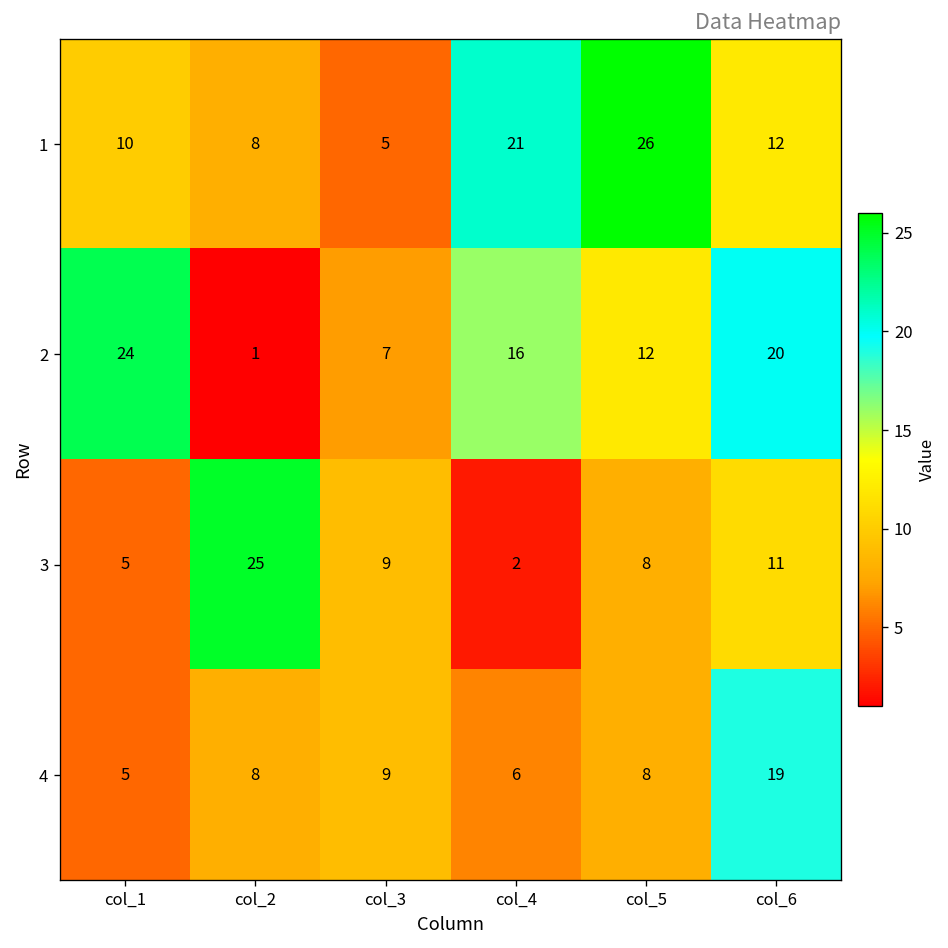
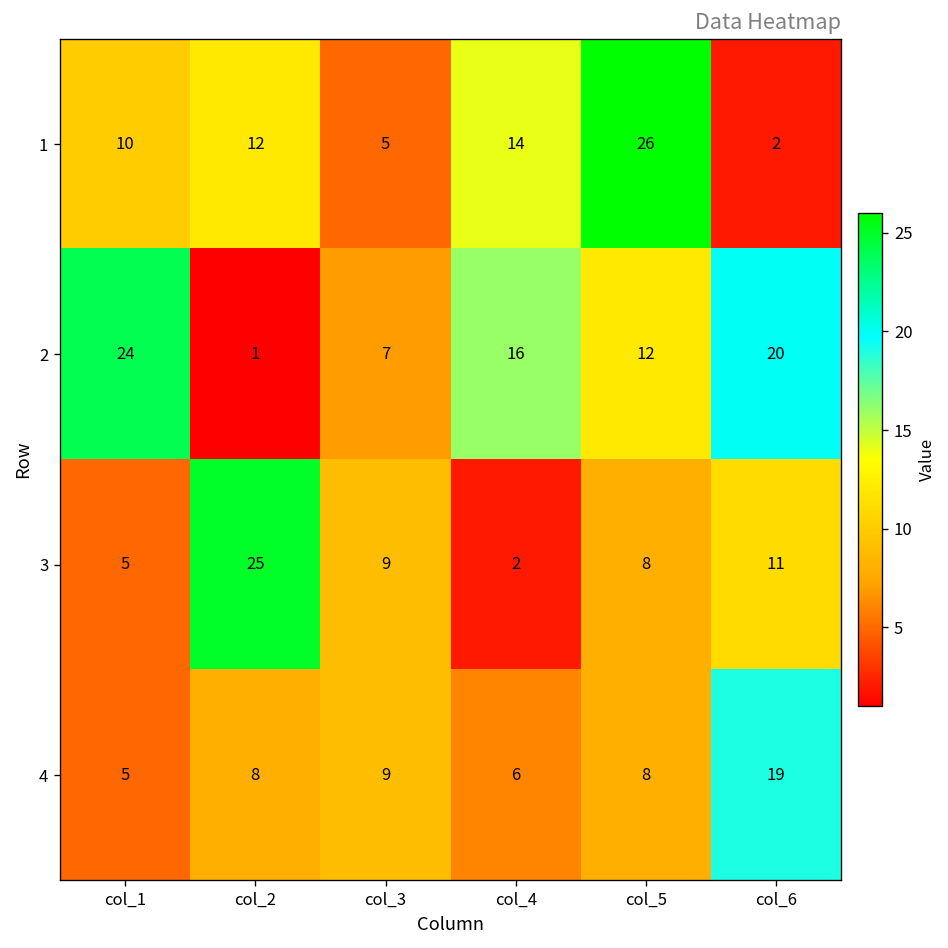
1, col_2: 8 -> 12
1, col_4: 21 -> 14
1, col_6: 12 -> 2
